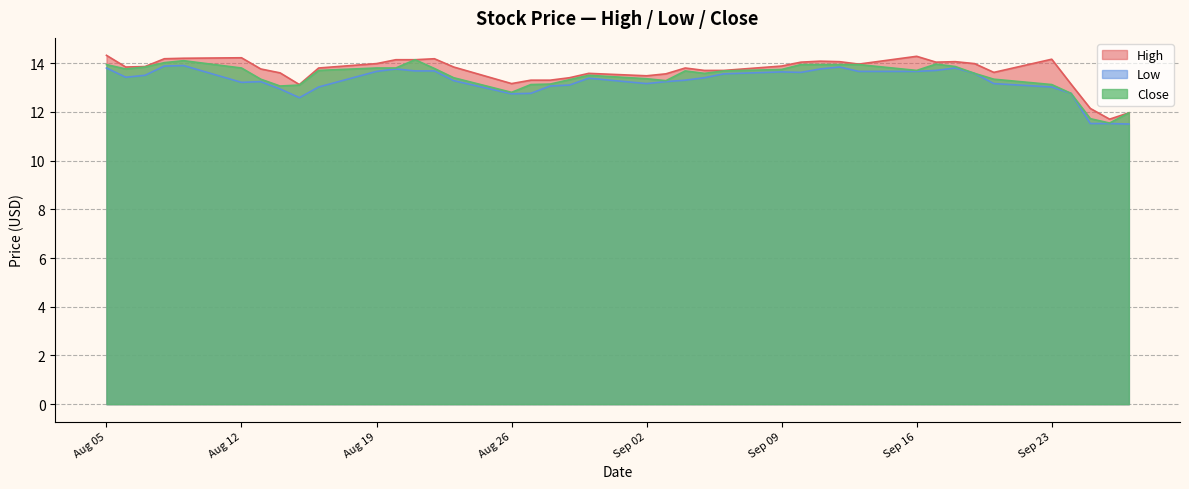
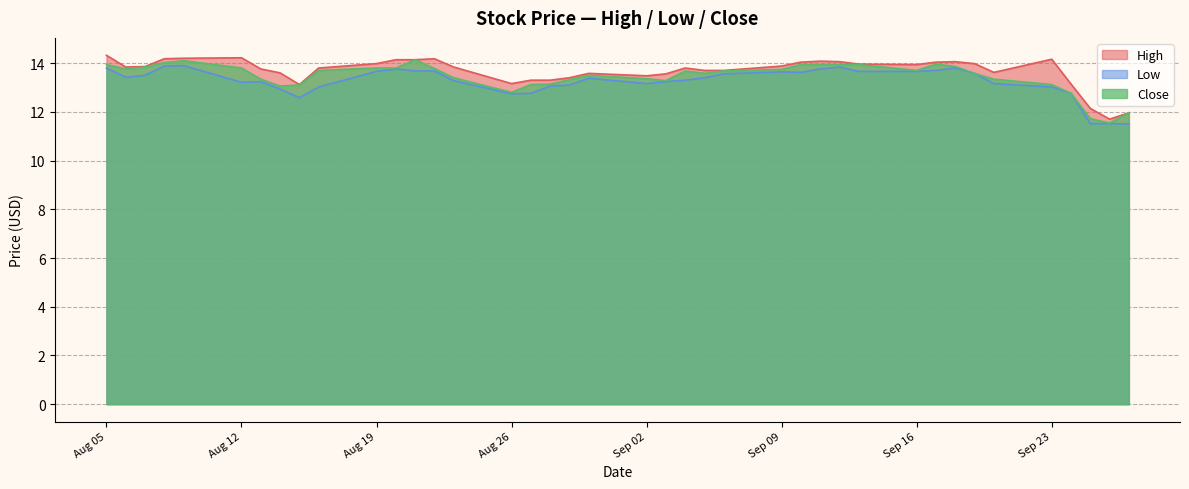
High, Sep 16: 14.3 -> 13.9
